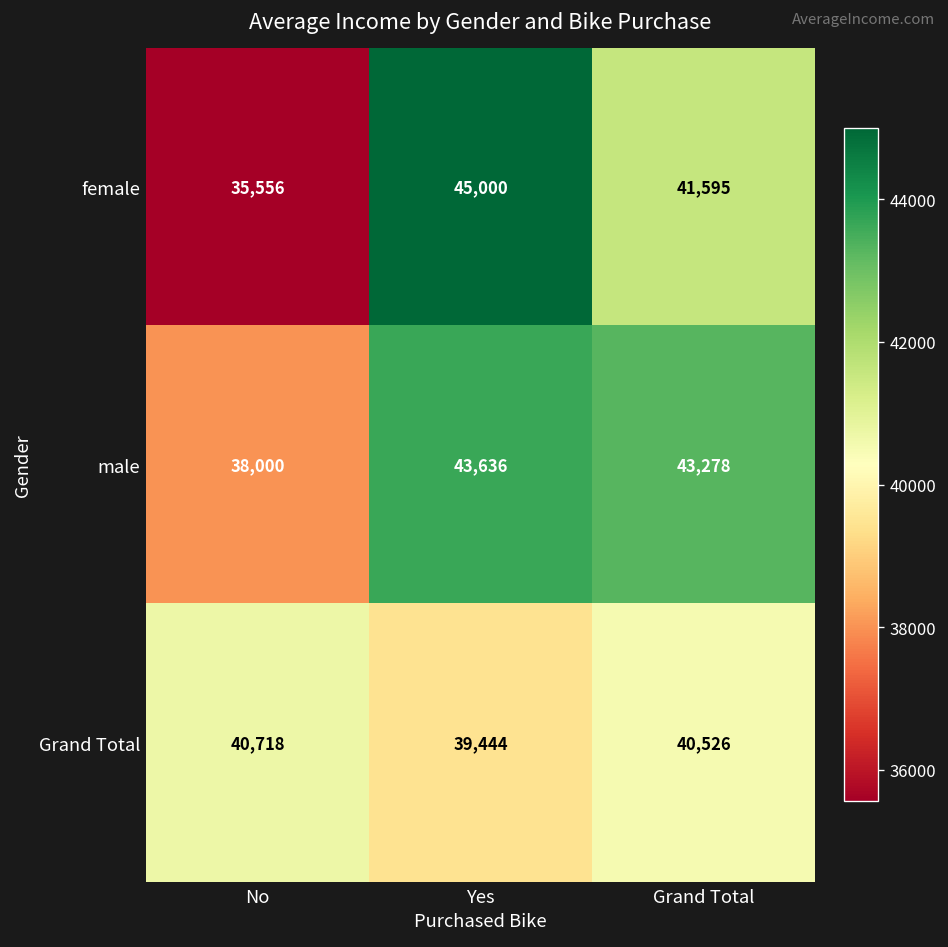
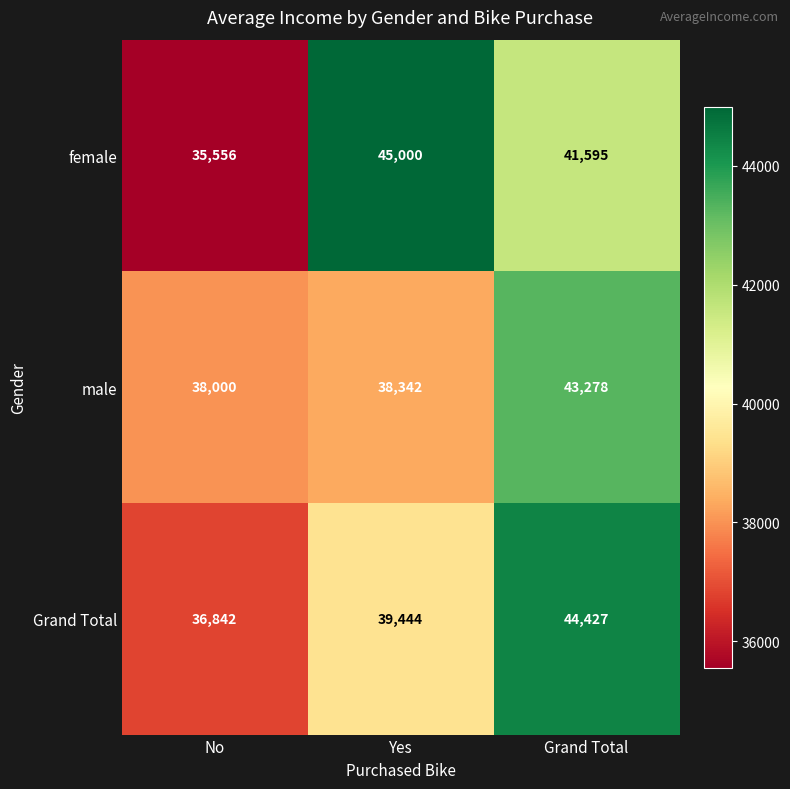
male, Yes: 43,636 -> 38,342
Grand Total, No: 40,718 -> 36,842
Grand Total, Grand Total: 40,526 -> 44,427
